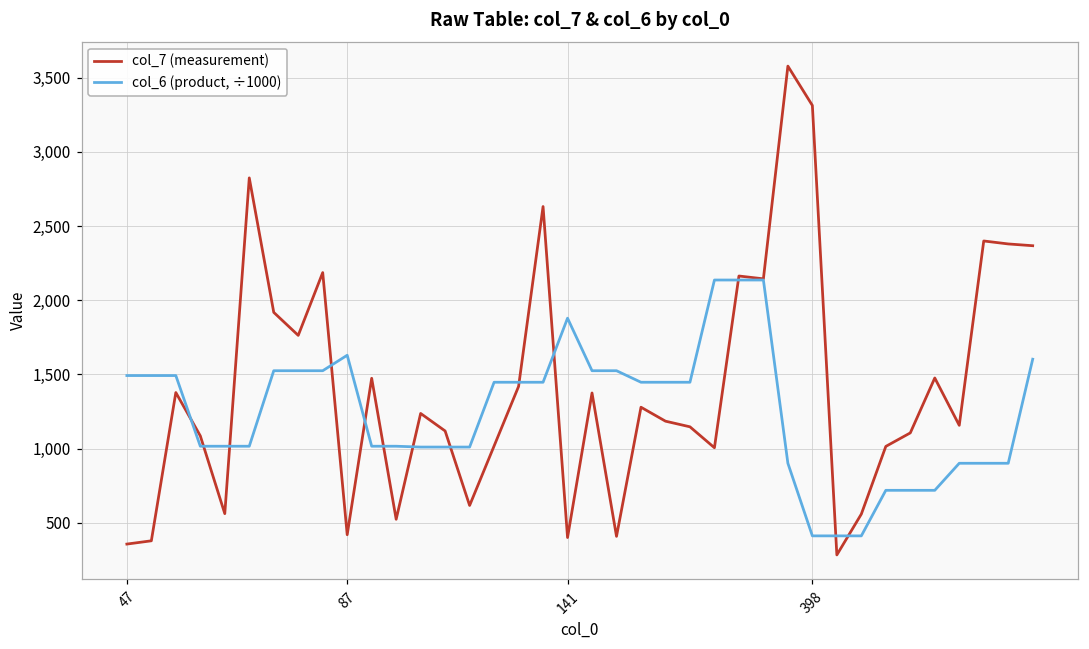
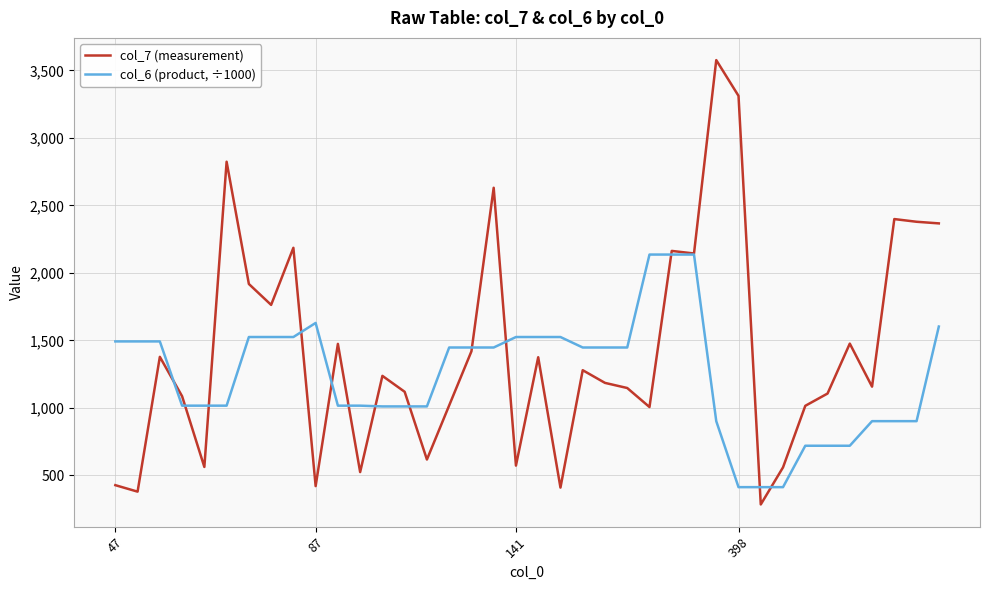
col_7 (measurement), 47: 360 -> 430
col_7 (measurement), 141: 400 -> 570
col_6 (product, ÷1000), 141: 1,880 -> 1,520
